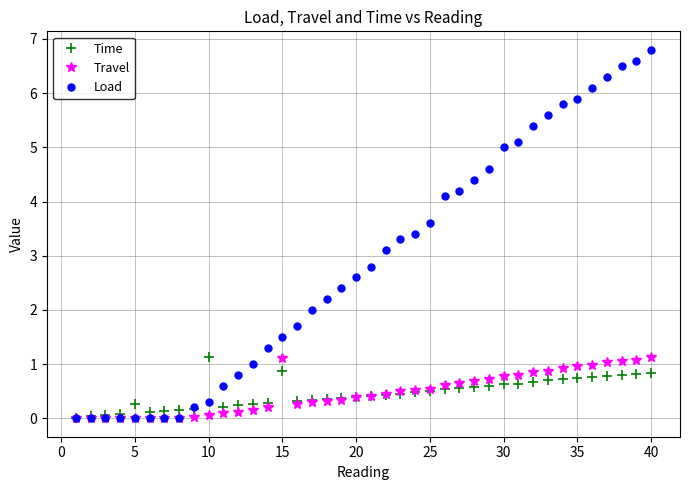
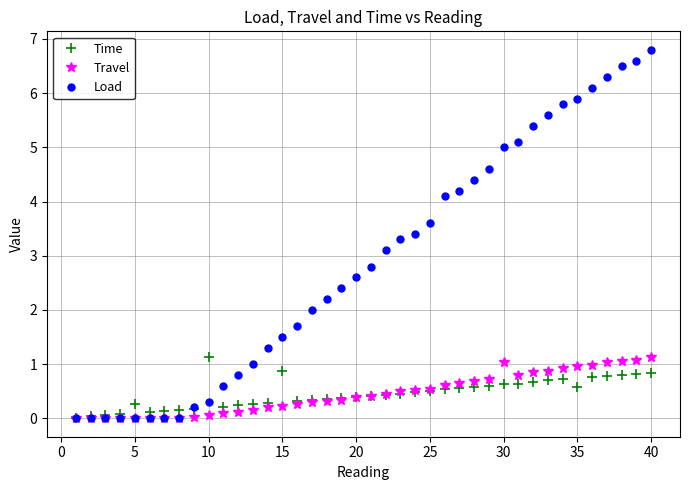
Travel, 15: 1.1 -> 0.2
Travel, 30: 0.8 -> 1.0
Time, 35: 0.7 -> 0.6
